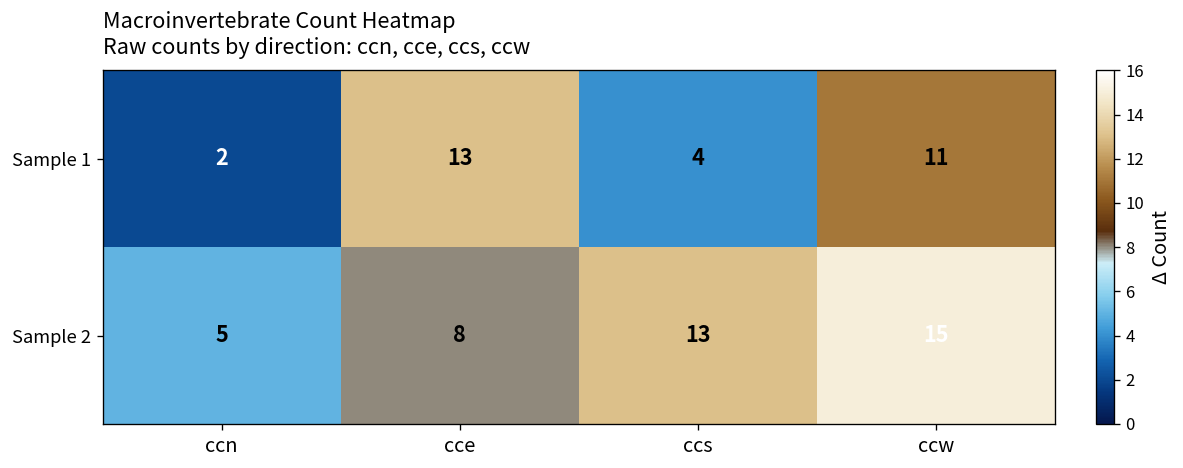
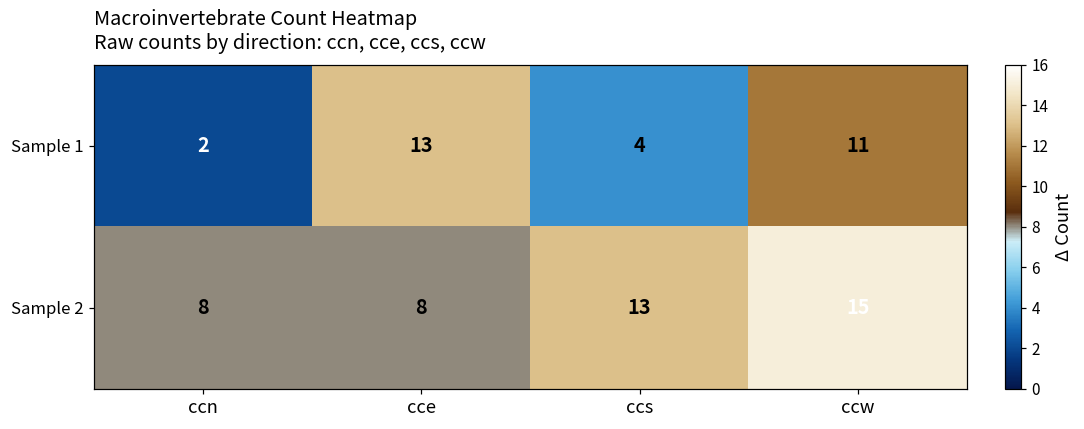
Sample 2, ccn: 5 -> 8
